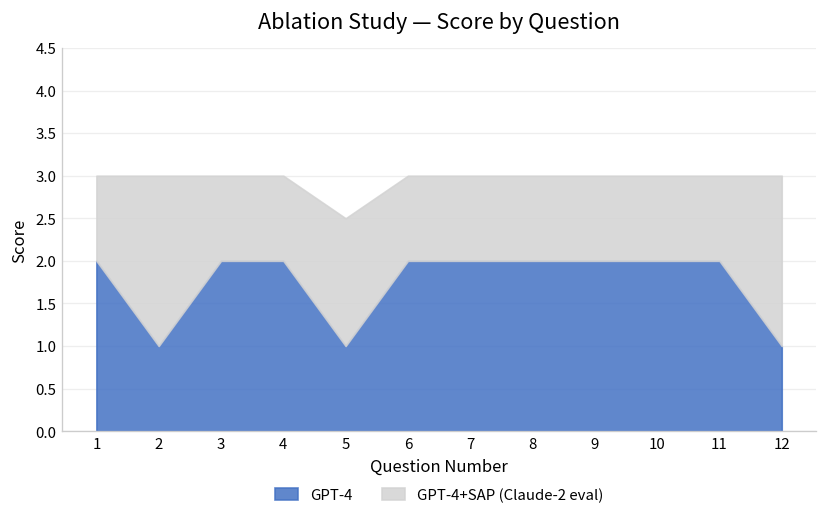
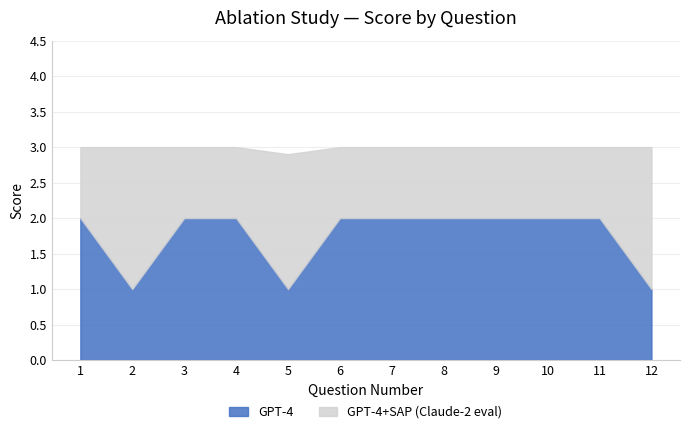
GPT-4+SAP (Claude-2 eval), 5: 1.5 -> 1.9
